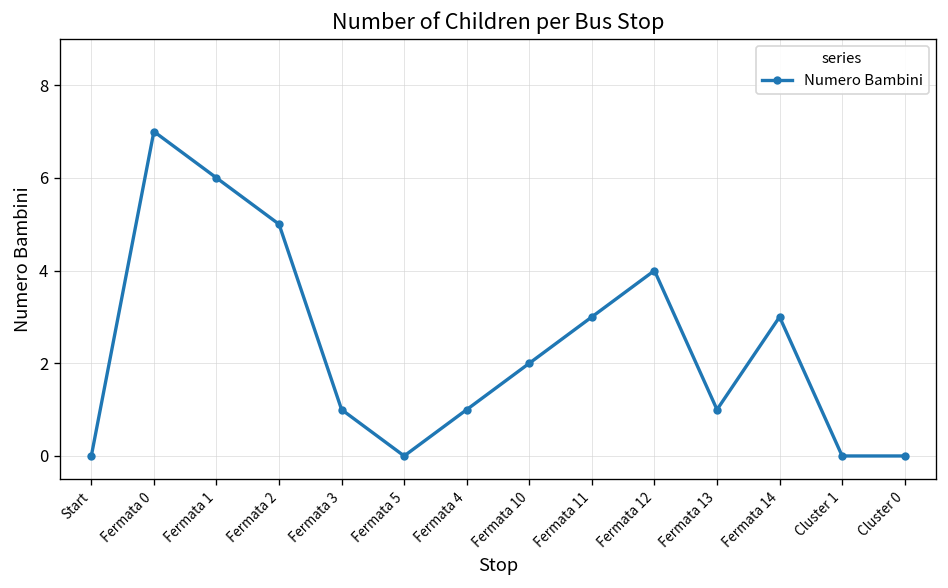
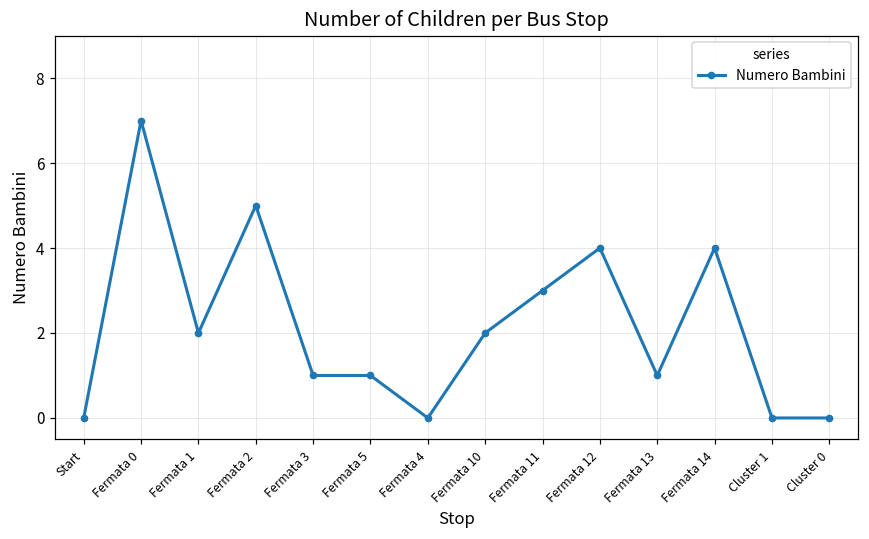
Fermata 1: 6 -> 2
Fermata 5: 0 -> 1
Fermata 4: 1 -> 0
Fermata 14: 3 -> 4
